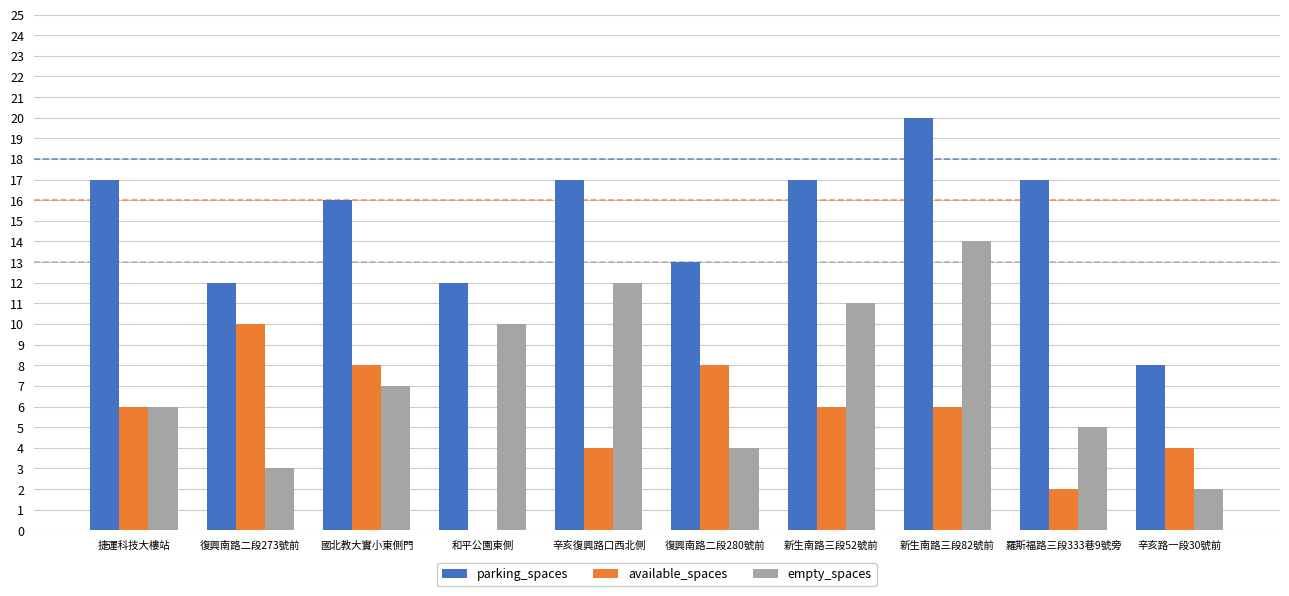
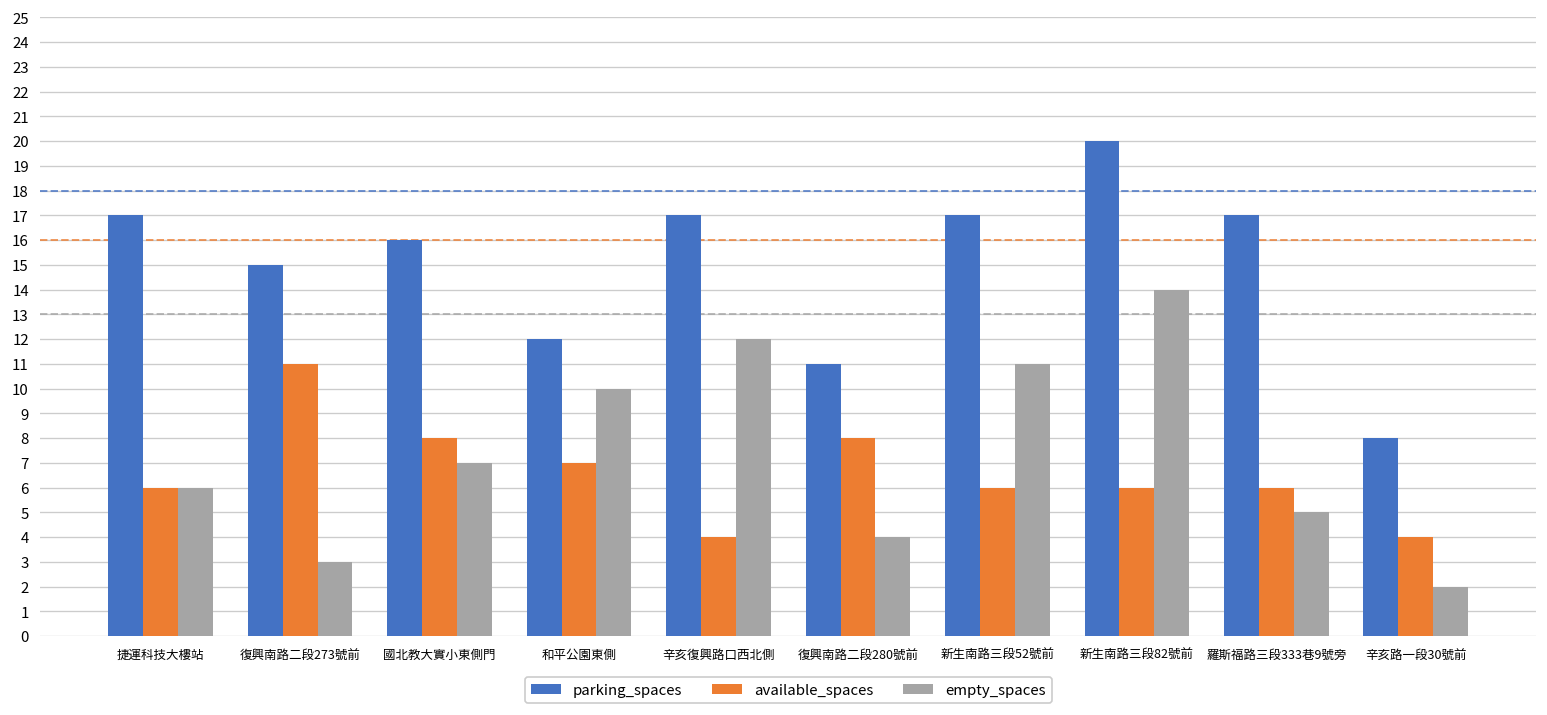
parking_spaces, 復興南路二段273號前: 12 -> 15
available_spaces, 復興南路二段273號前: 10 -> 11
available_spaces, 和平公園東側: 0 -> 7
parking_spaces, 復興南路二段280號前: 13 -> 11
available_spaces, 羅斯福路三段333巷9號旁: 2 -> 6
